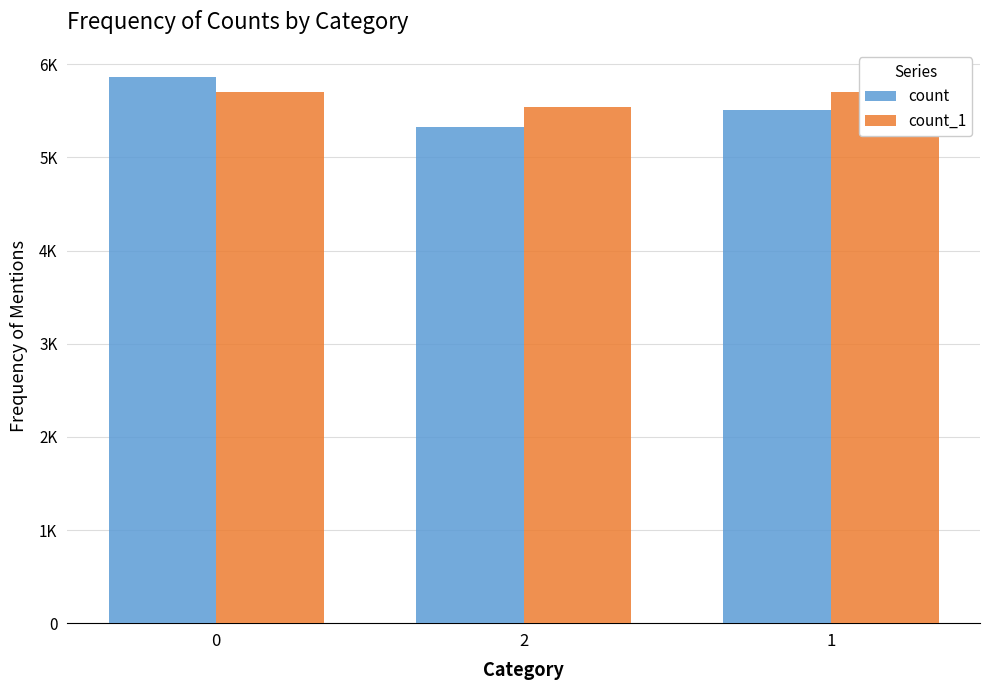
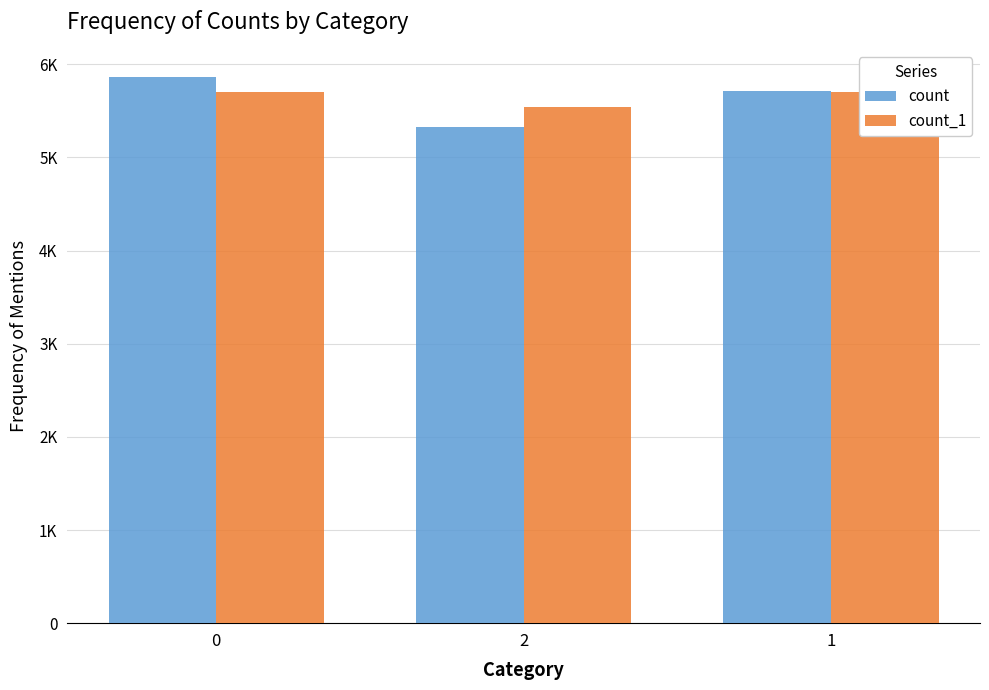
count, 1: 5500 -> 5700
